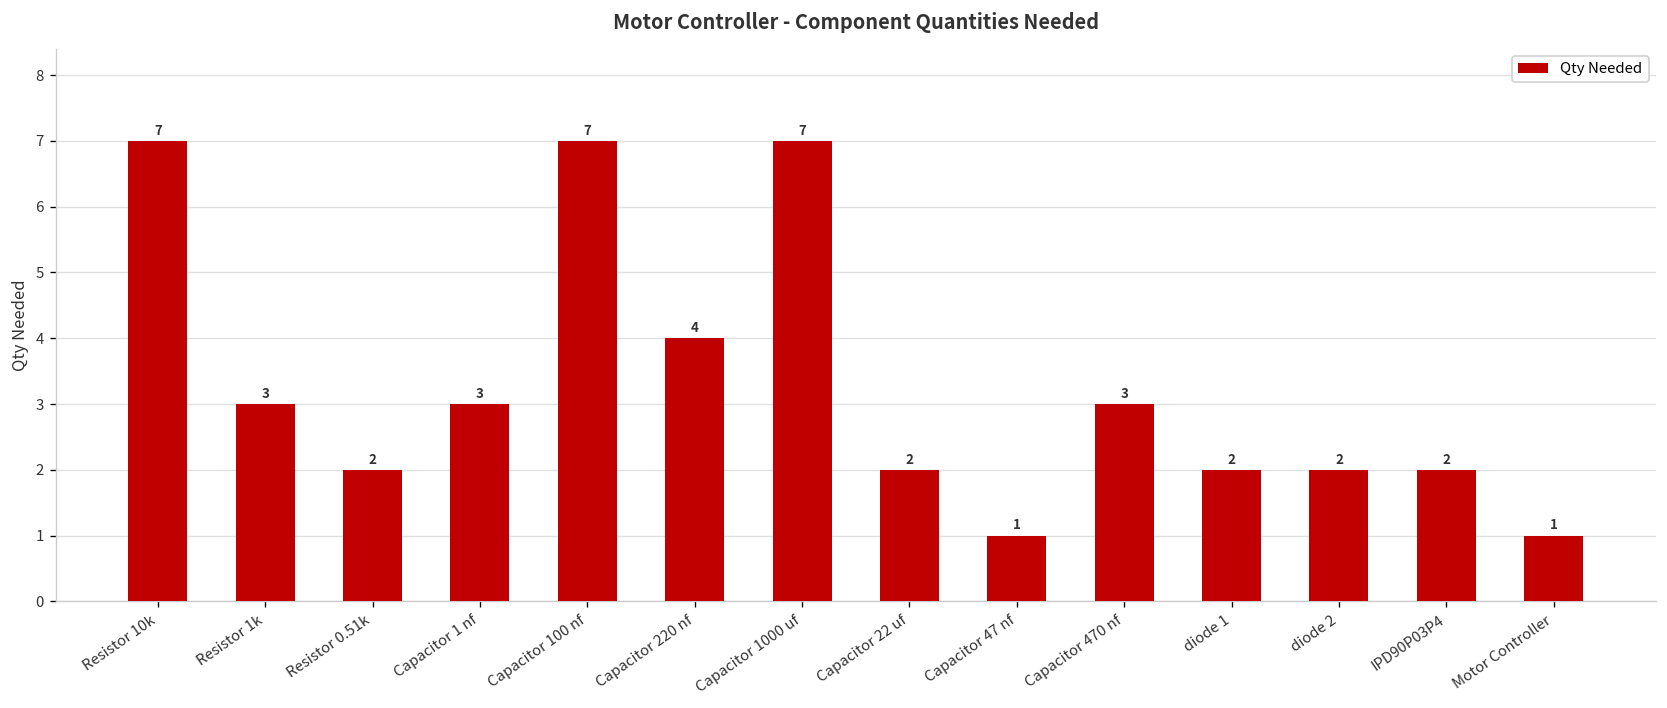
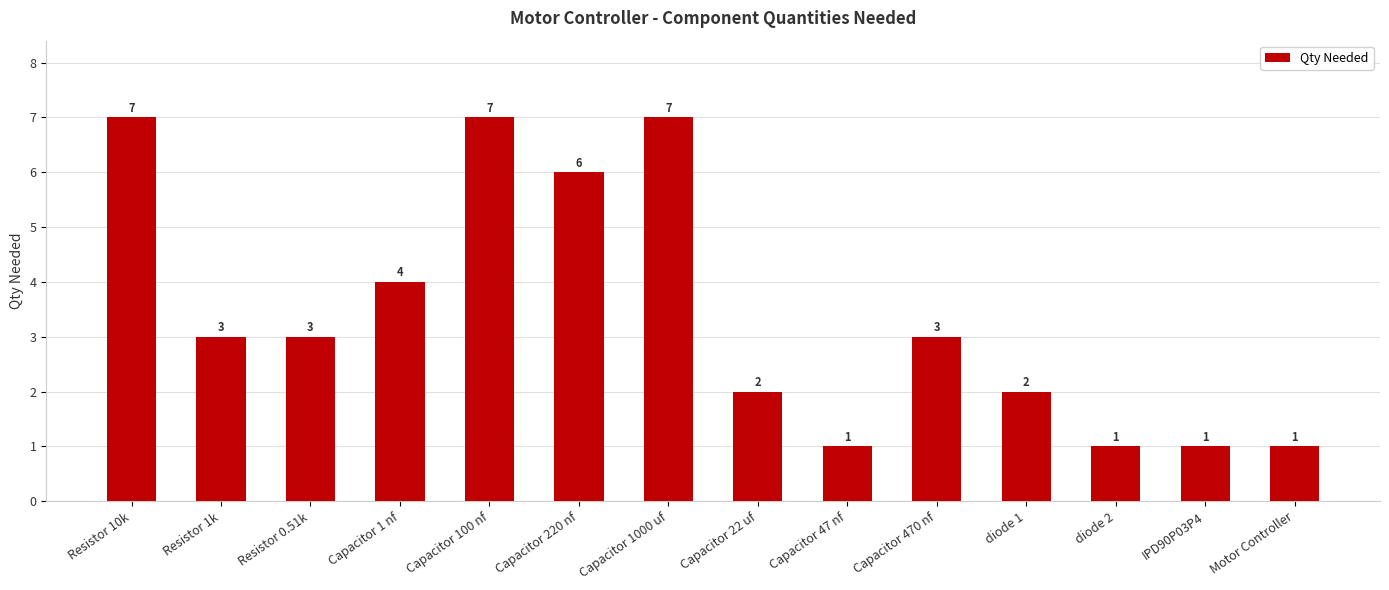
Resistor 0.51k: 2 -> 3
Capacitor 1 nf: 3 -> 4
Capacitor 220 nf: 4 -> 6
diode 2: 2 -> 1
IPD90P03P4: 2 -> 1
